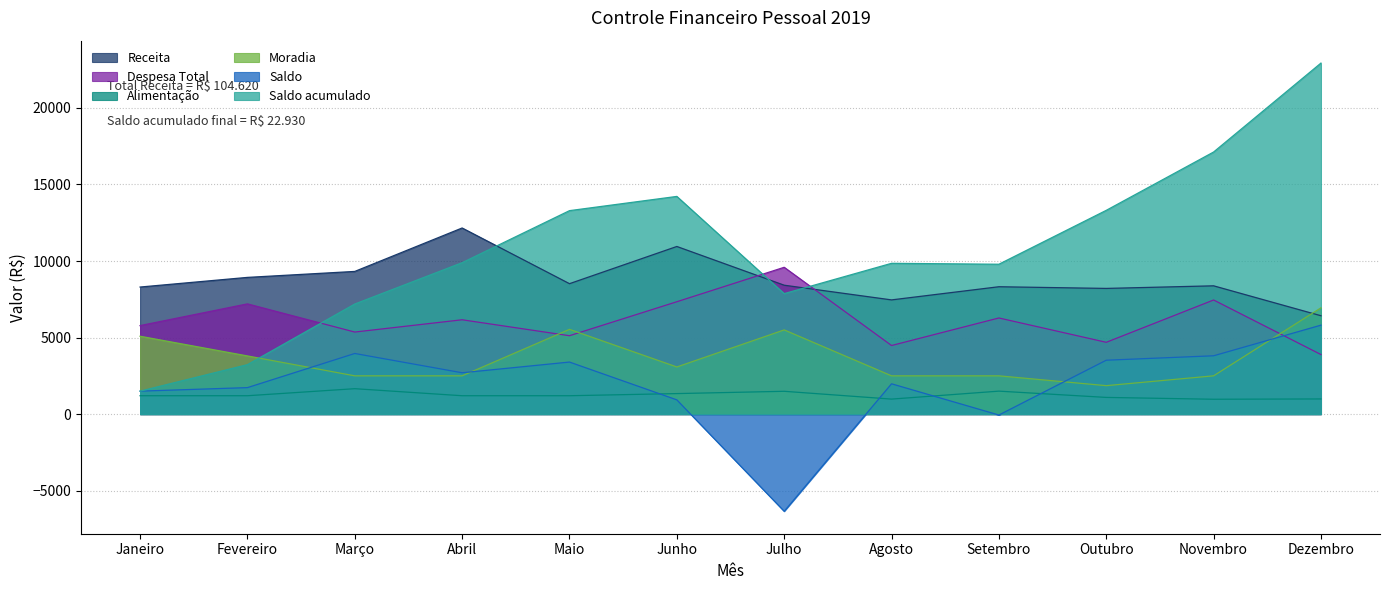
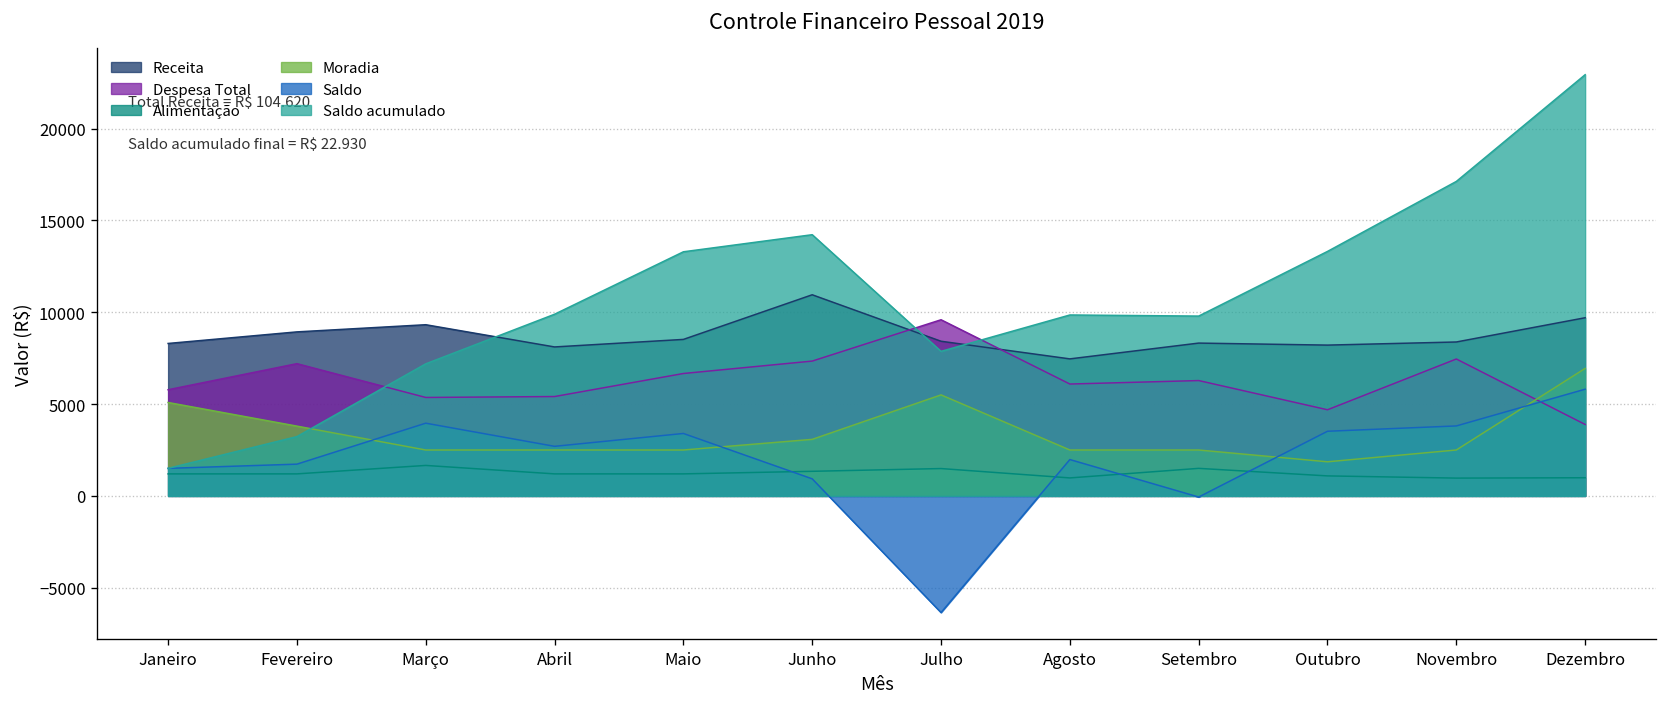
Receita, Abril: 12200 -> 8100
Despesa Total, Abril: 6200 -> 5400
Despesa Total, Maio: 5100 -> 6700
Moradia, Maio: 5500 -> 2500
Despesa Total, Agosto: 4500 -> 6100
Receita, Dezembro: 6400 -> 9700
